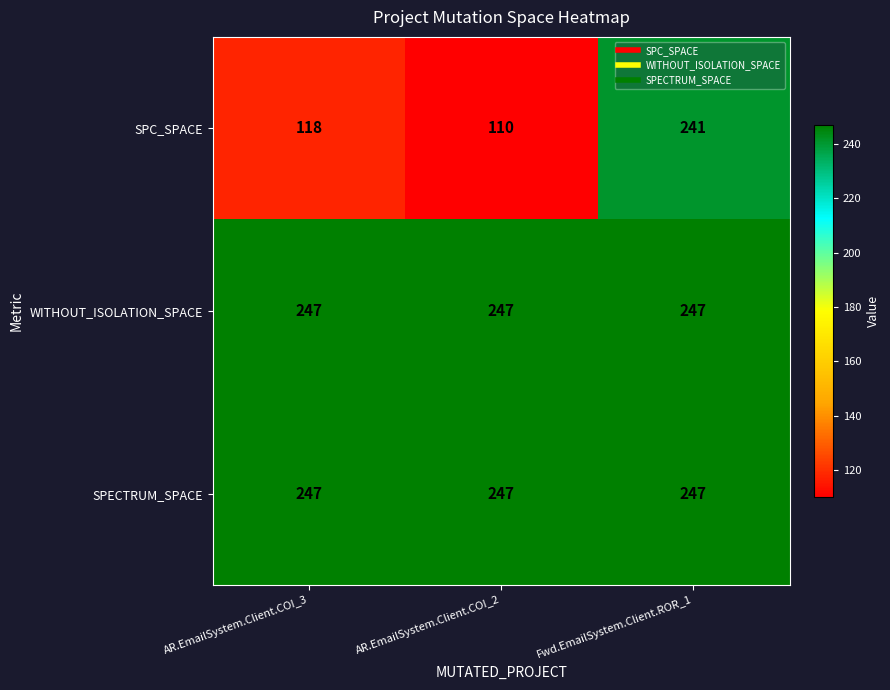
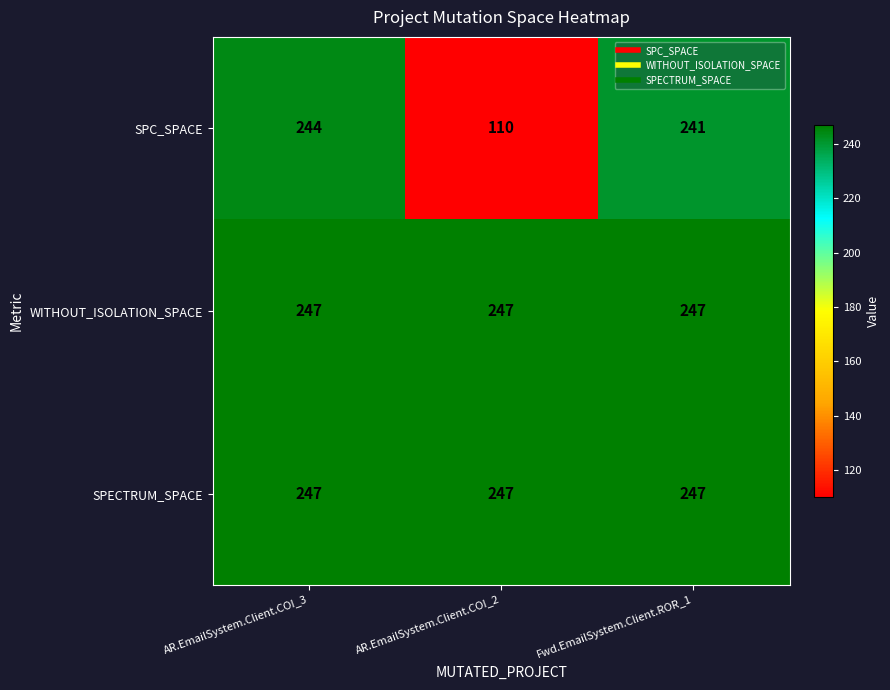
SPC_SPACE, AR.EmailSystem.Client.COI_3: 118 -> 244
